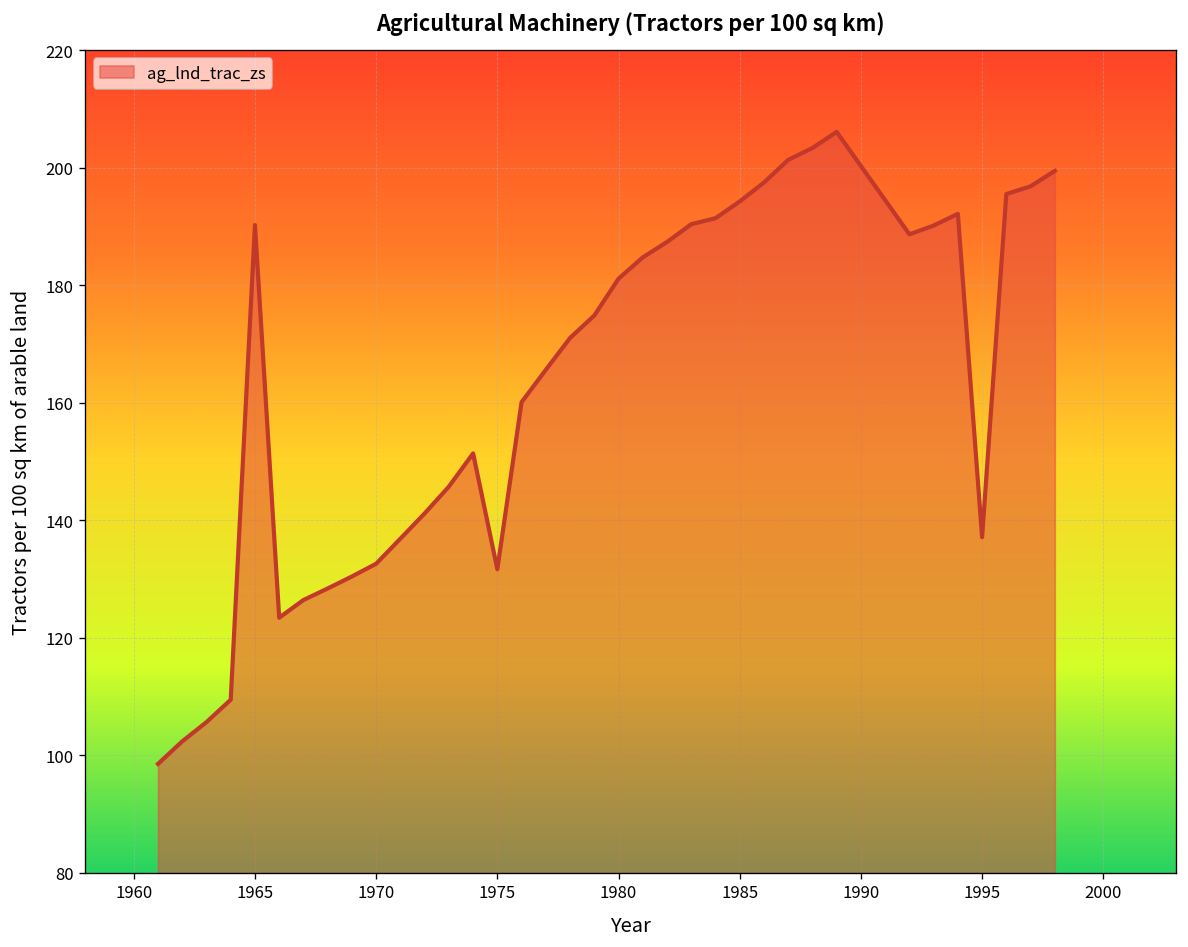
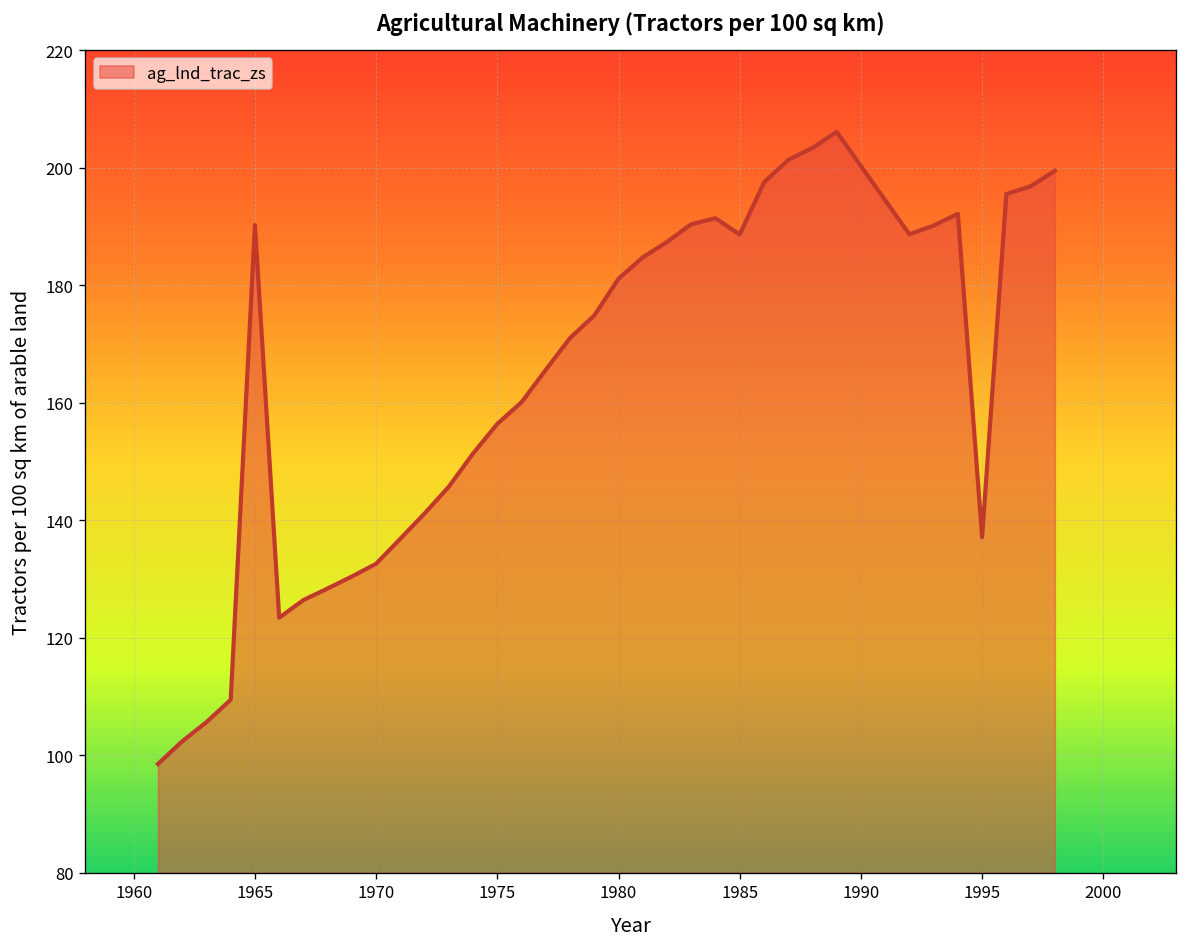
1975: 132 -> 156
1985: 194 -> 189
